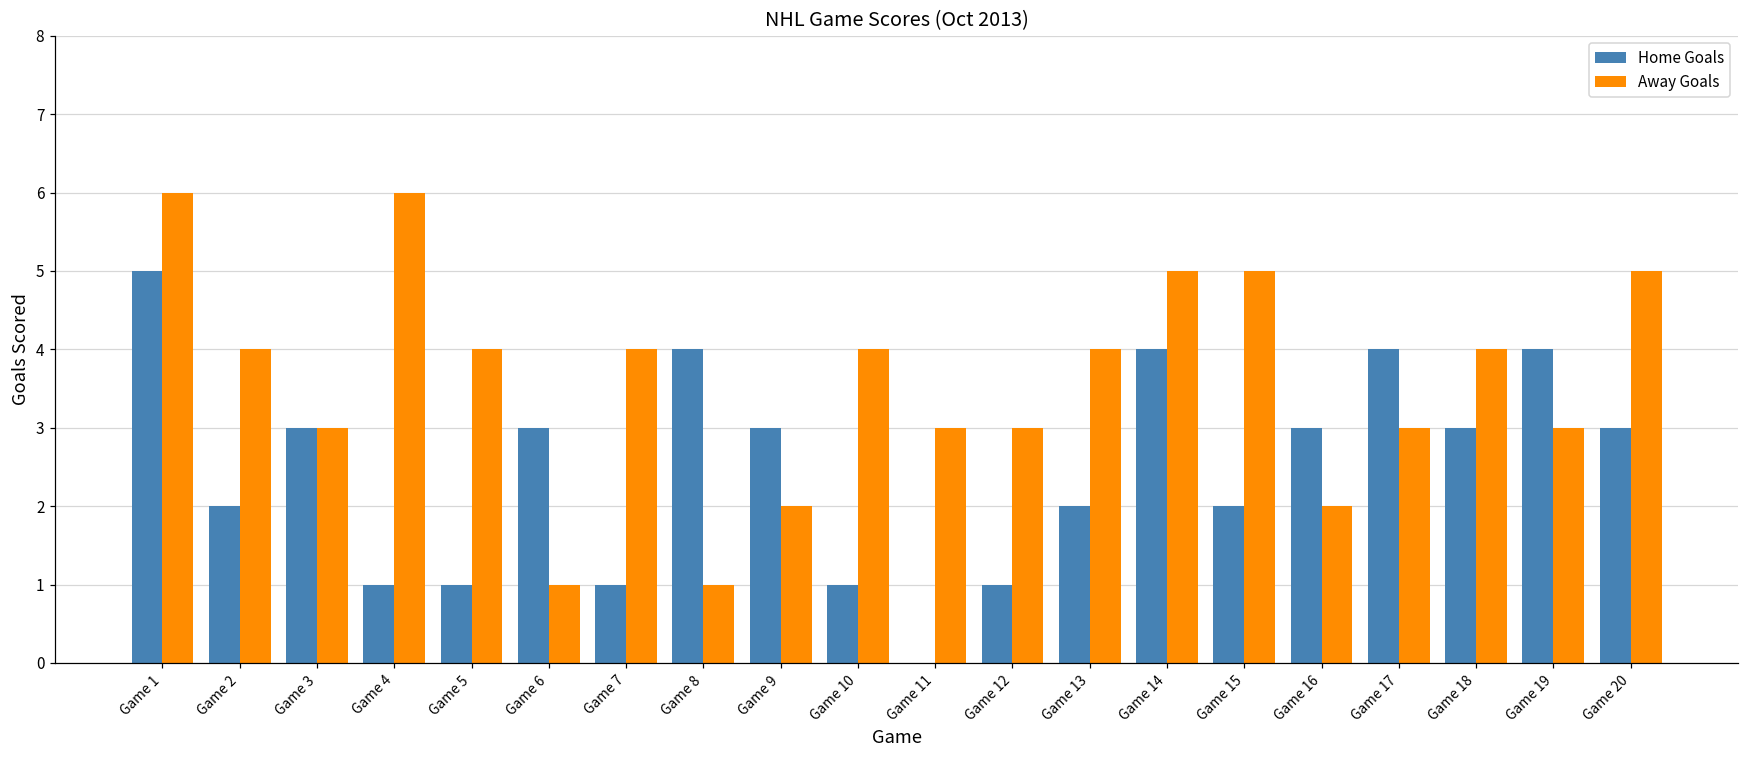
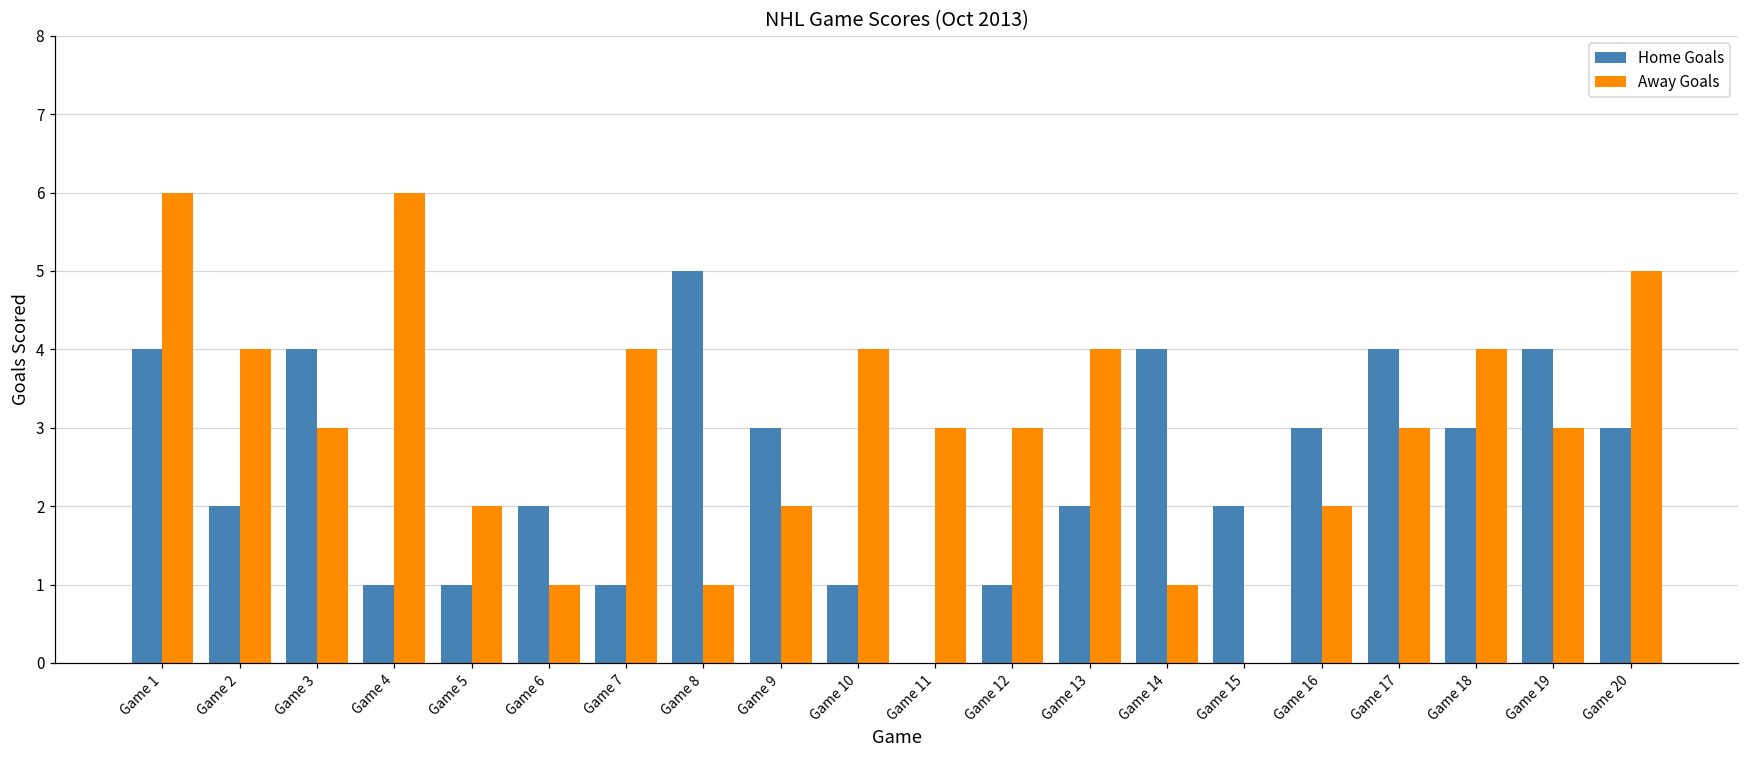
Home Goals, Game 1: 5 -> 4
Home Goals, Game 3: 3 -> 4
Away Goals, Game 5: 4 -> 2
Home Goals, Game 6: 3 -> 2
Home Goals, Game 8: 4 -> 5
Away Goals, Game 14: 5 -> 1
Away Goals, Game 15: 5 -> 0
